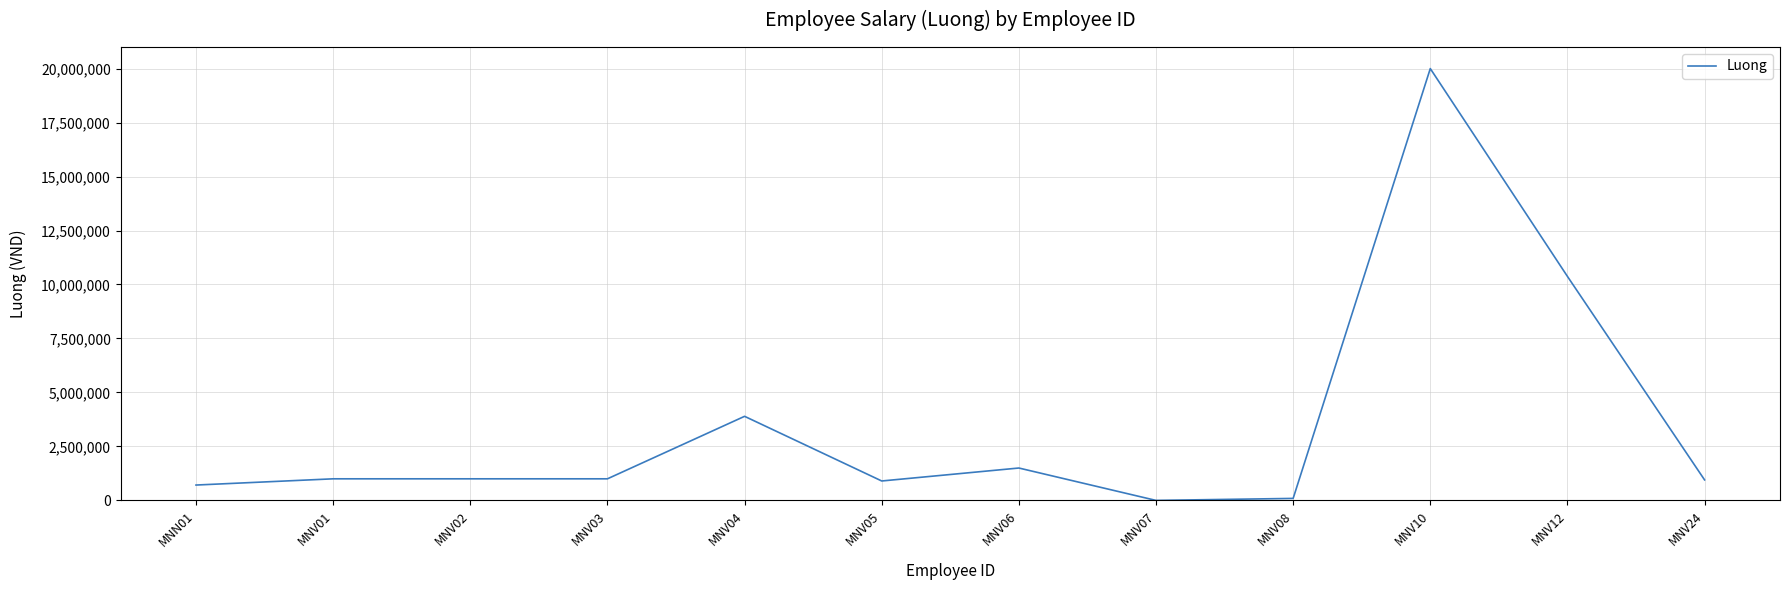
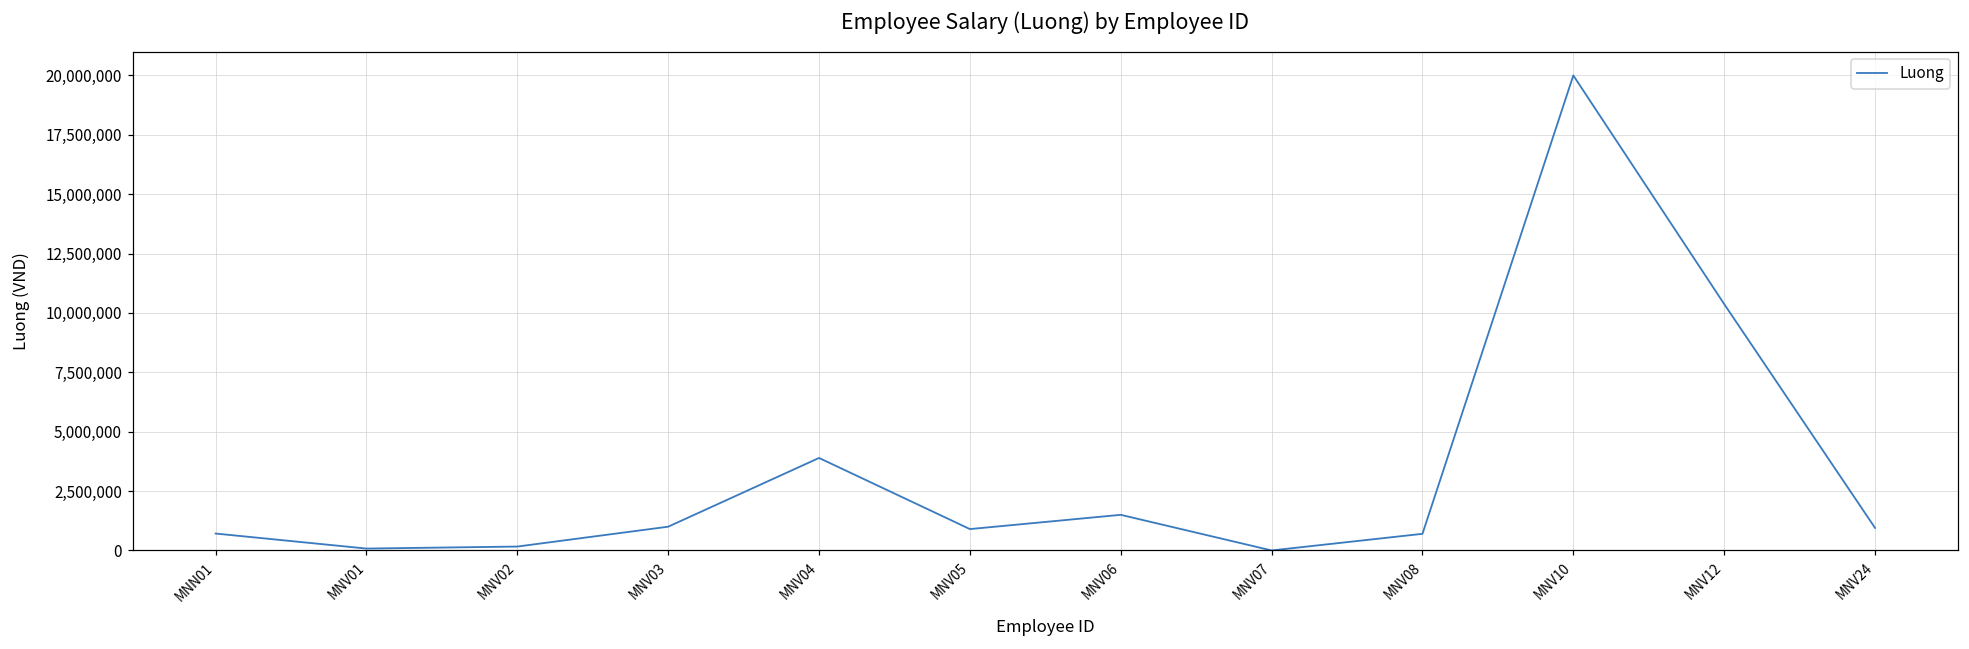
MNV01: 1,000,000 -> 100,000
MNV02: 1,000,000 -> 200,000
MNV08: 100,000 -> 700,000
